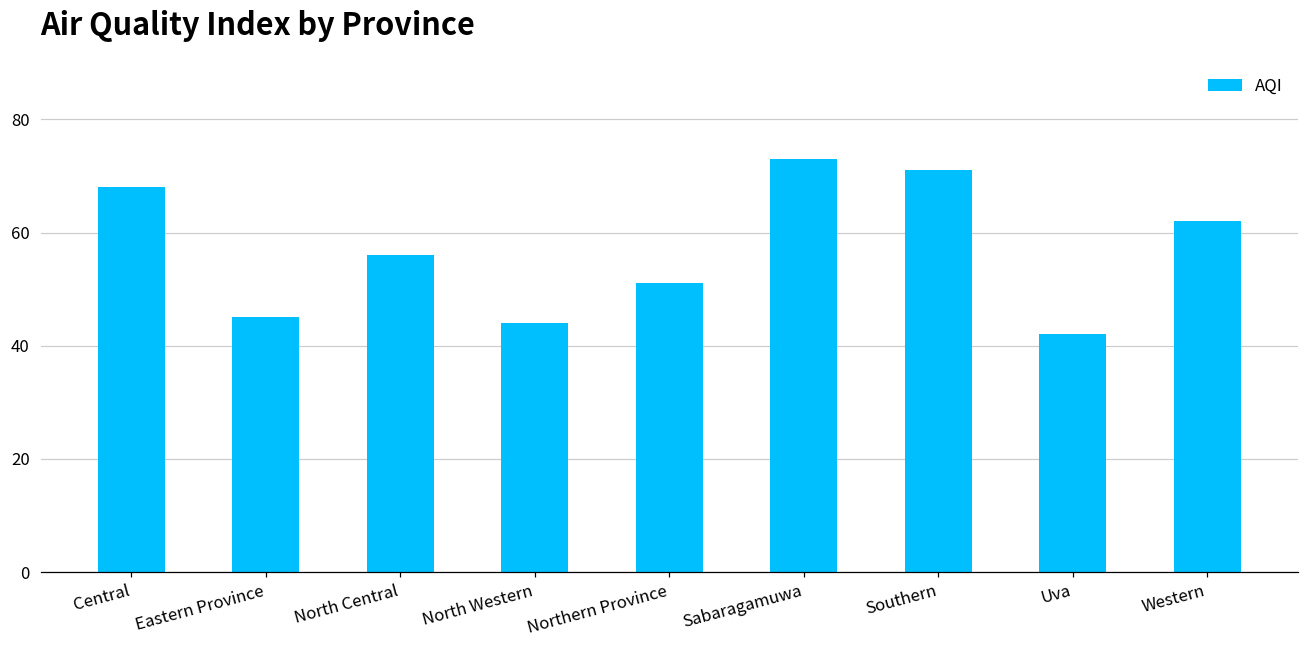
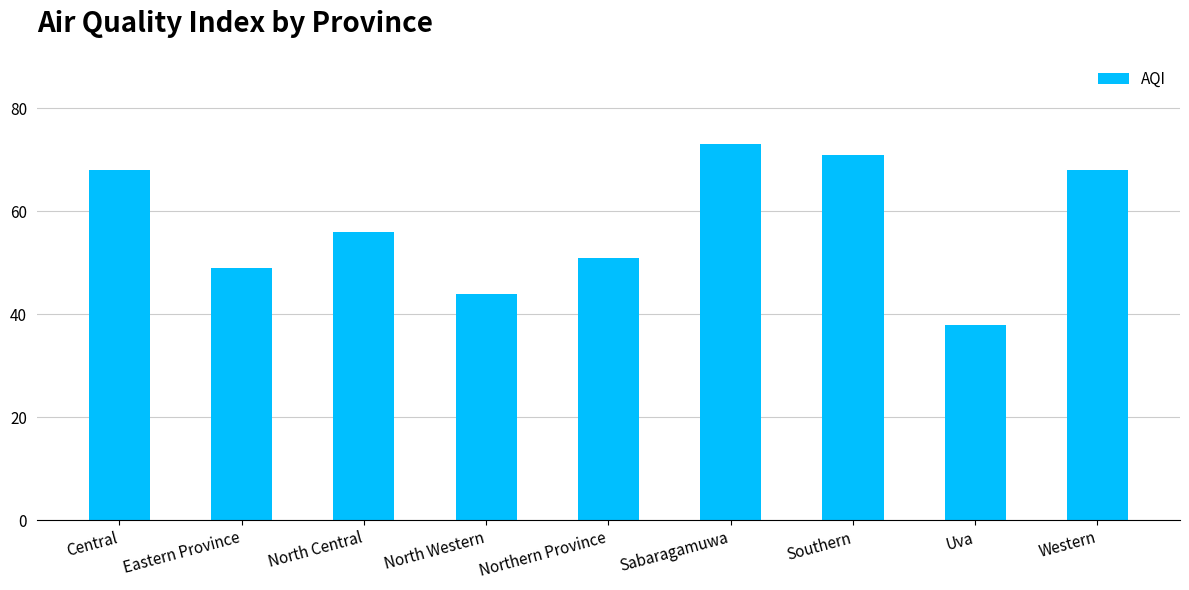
Eastern Province: 45 -> 49
Uva: 42 -> 38
Western: 62 -> 68
